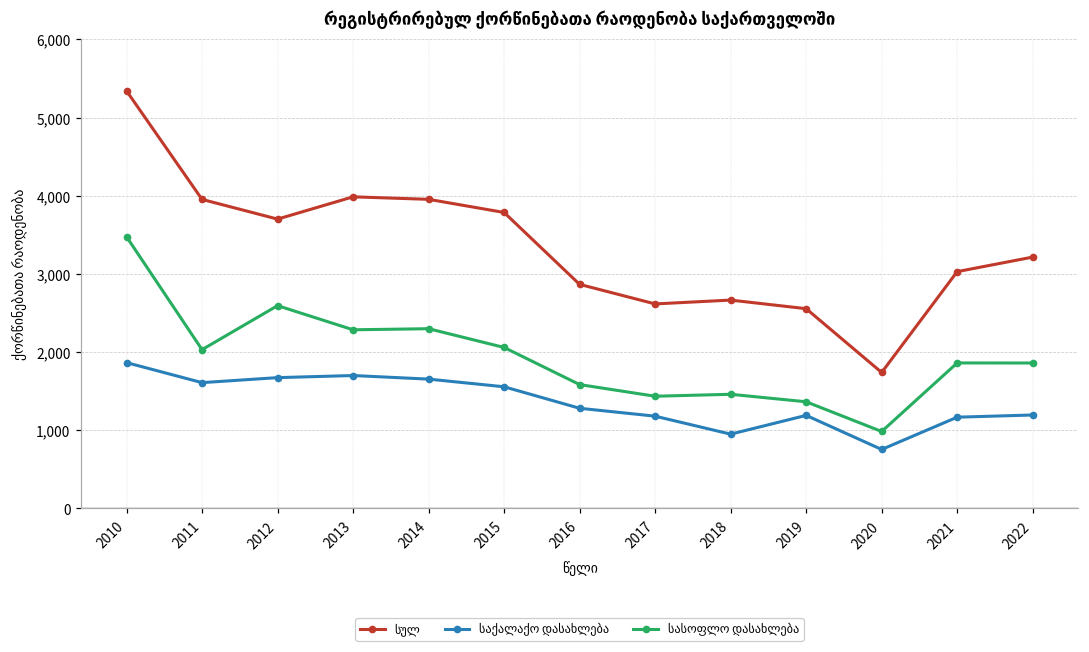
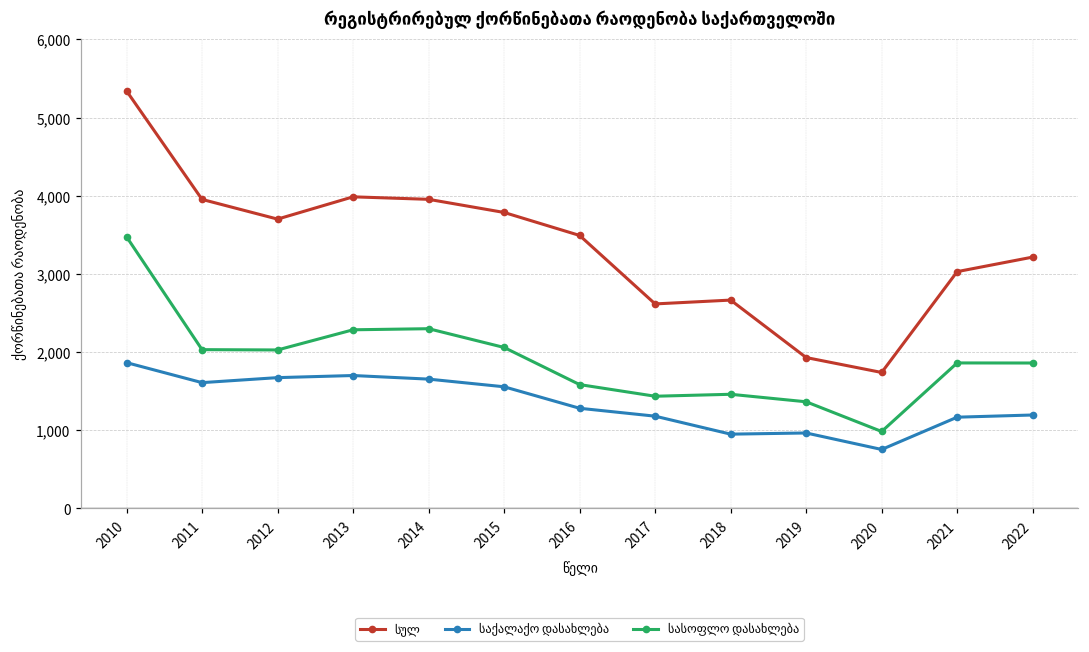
სასოფლო დასახლება, 2012: 2,600 -> 2,000
სულ, 2016: 2,900 -> 3,500
სულ, 2019: 2,600 -> 1,900
საქალაქო დასახლება, 2019: 1,200 -> 1,000
